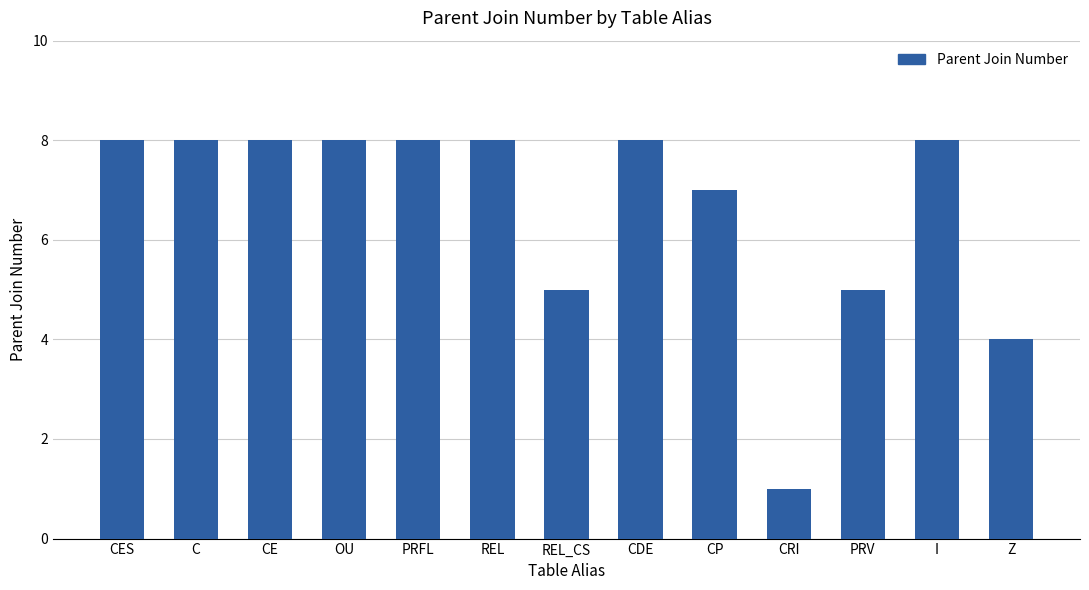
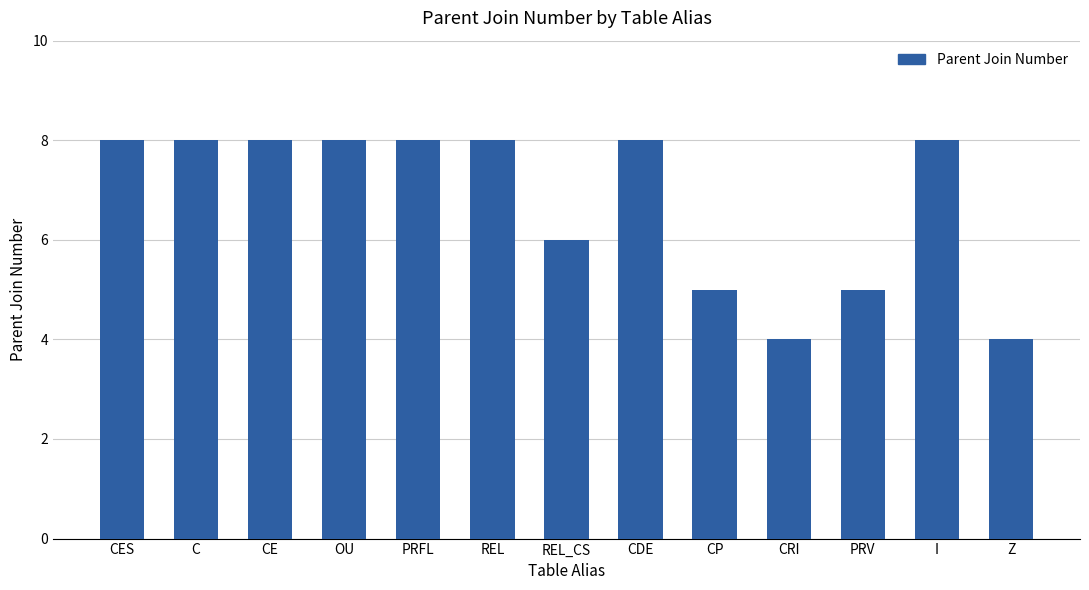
REL_CS: 5 -> 6
CP: 7 -> 5
CRI: 1 -> 4
